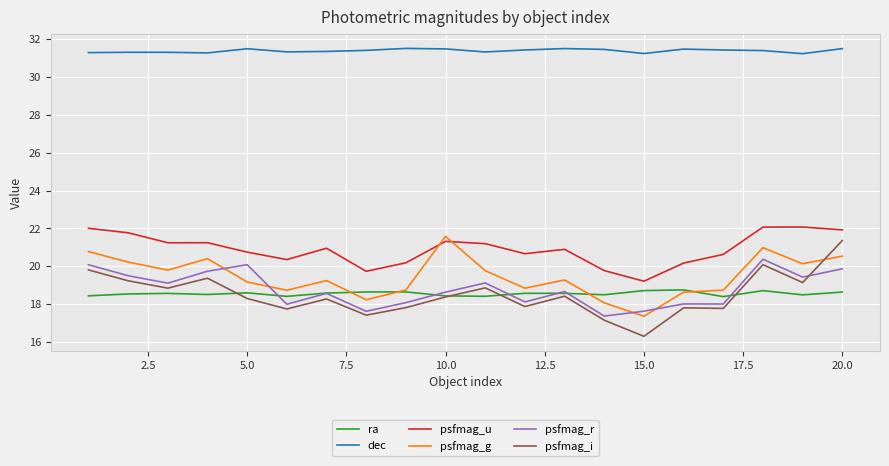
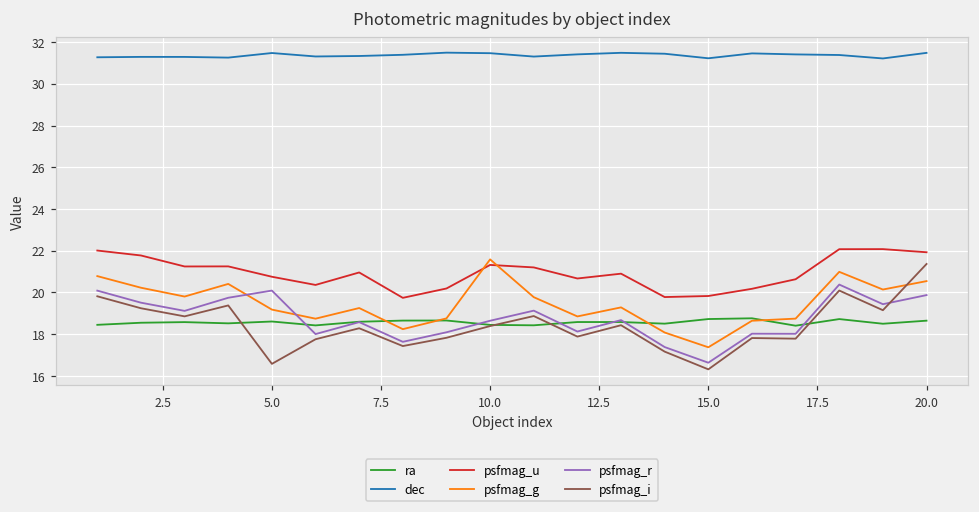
psfmag_i, 5.0: 18.3 -> 16.6
psfmag_u, 15.0: 19.2 -> 19.8
psfmag_r, 15.0: 17.6 -> 16.6
